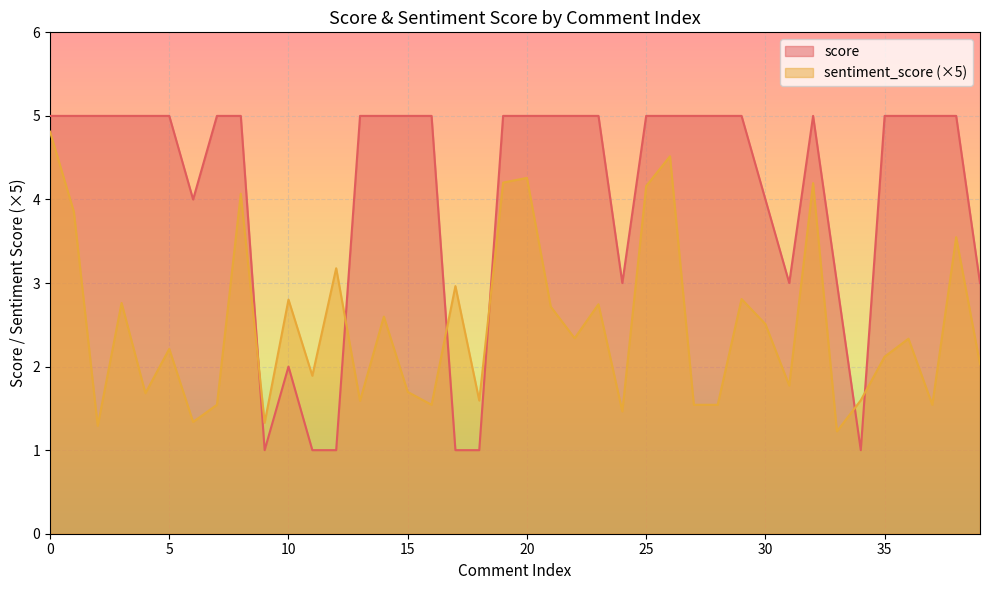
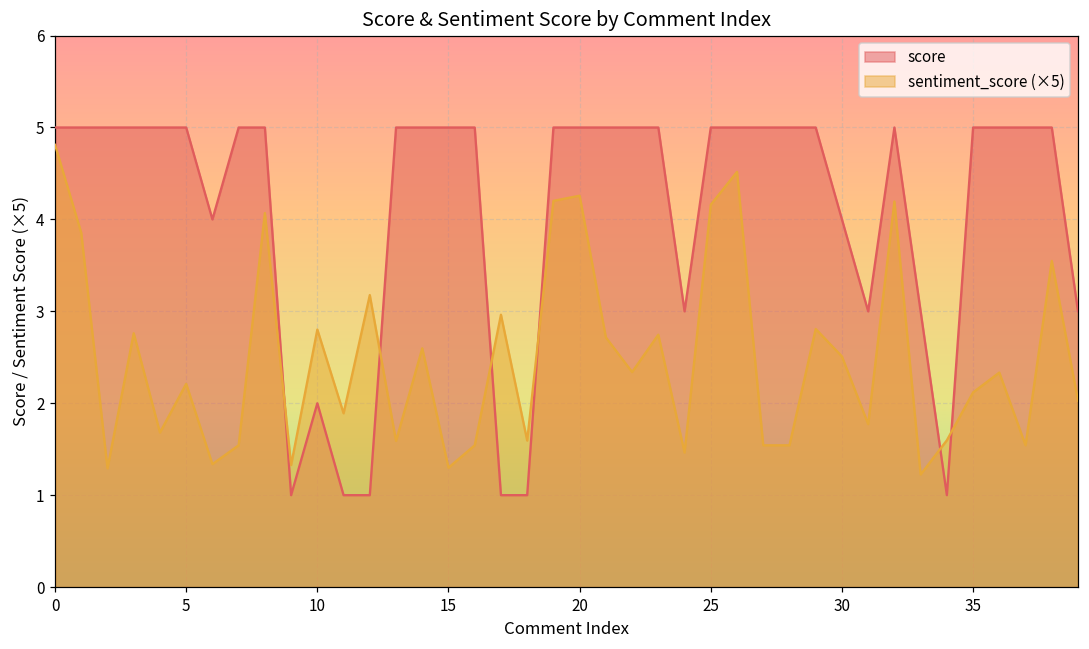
sentiment_score (×5), 15: 1.7 -> 1.3
